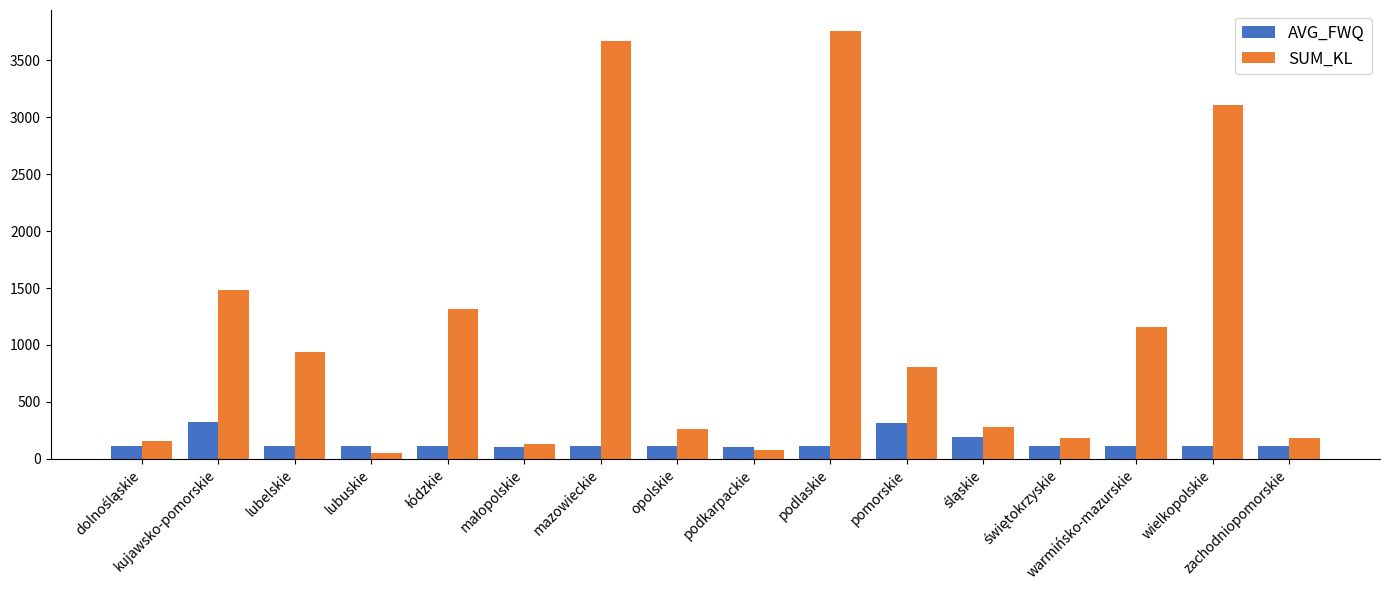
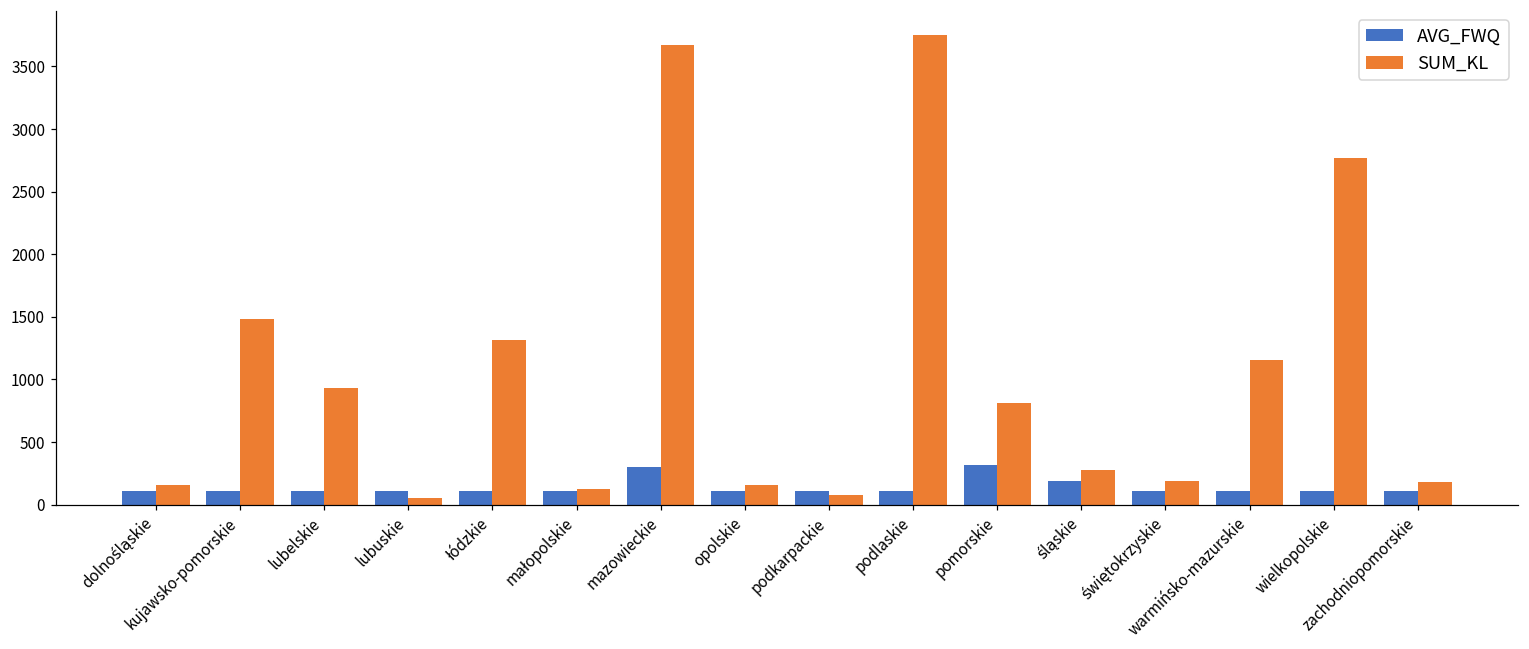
AVG_FWQ, kujawsko-pomorskie: 330 -> 110
AVG_FWQ, mazowieckie: 110 -> 300
SUM_KL, opolskie: 260 -> 150
SUM_KL, wielkopolskie: 3110 -> 2770
